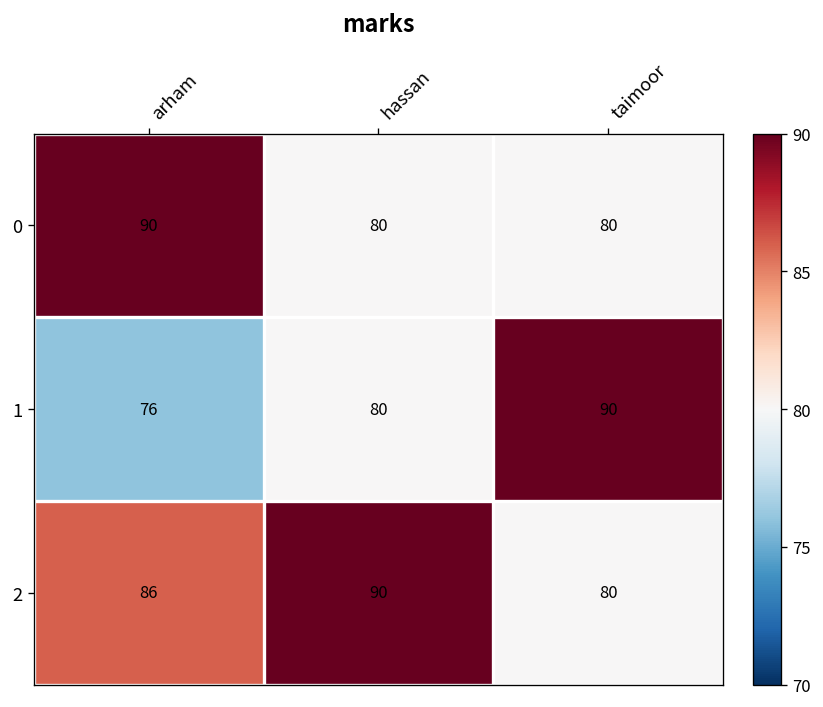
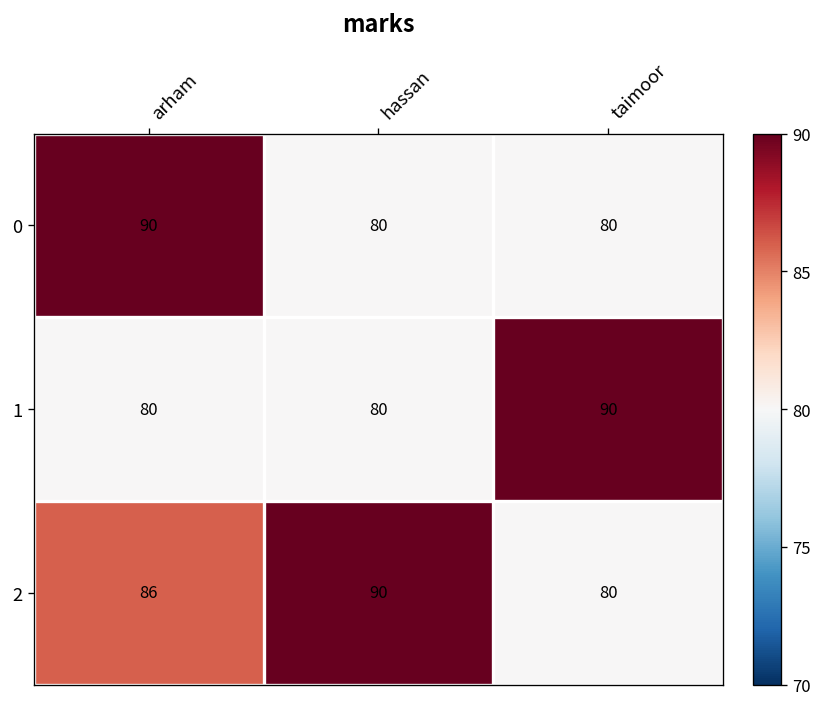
1, arham: 76 -> 80
